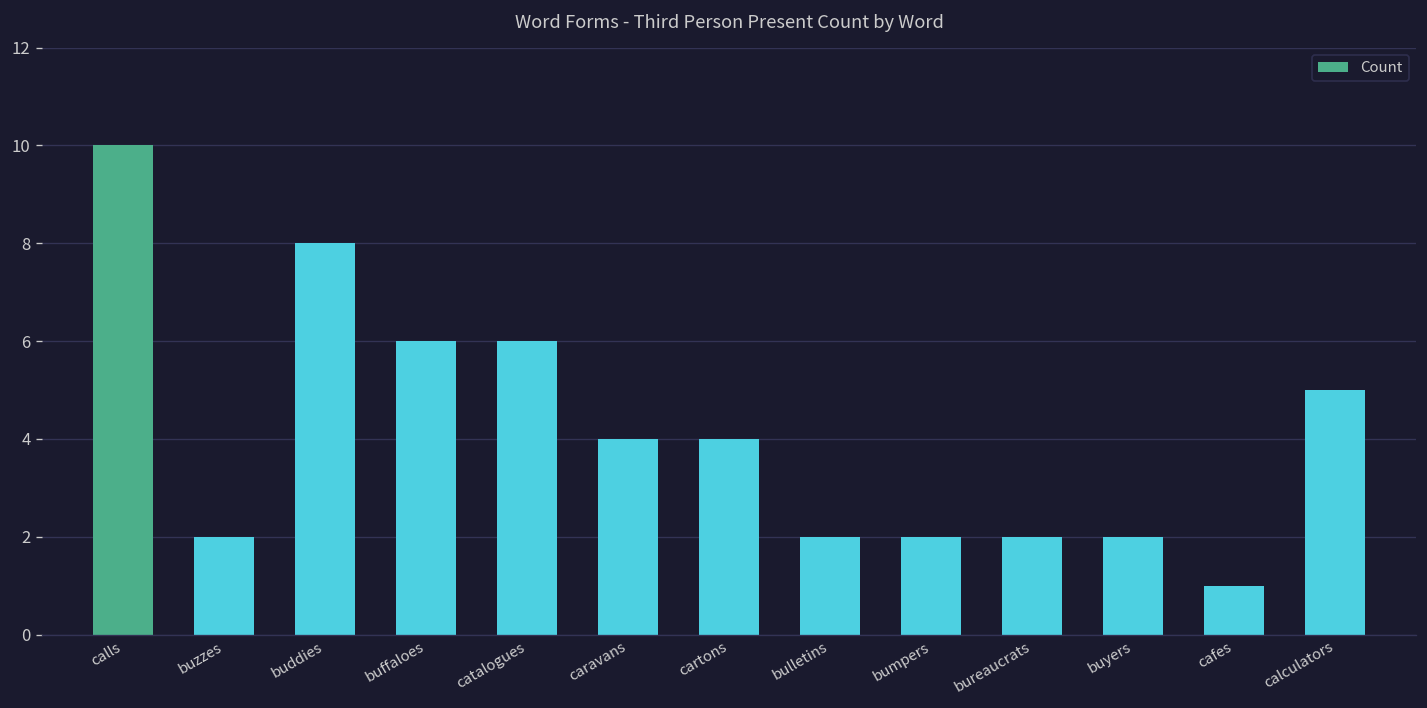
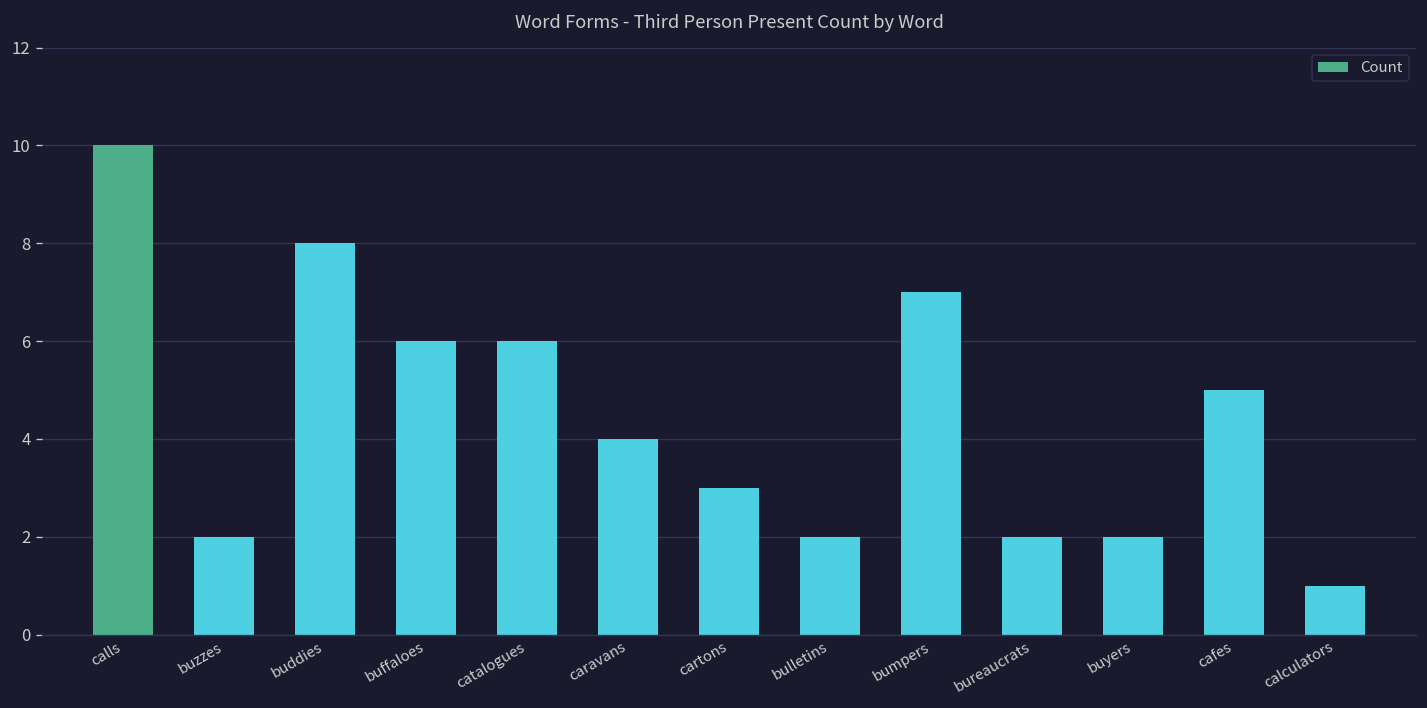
cartons: 4 -> 3
bumpers: 2 -> 7
cafes: 1 -> 5
calculators: 5 -> 1
